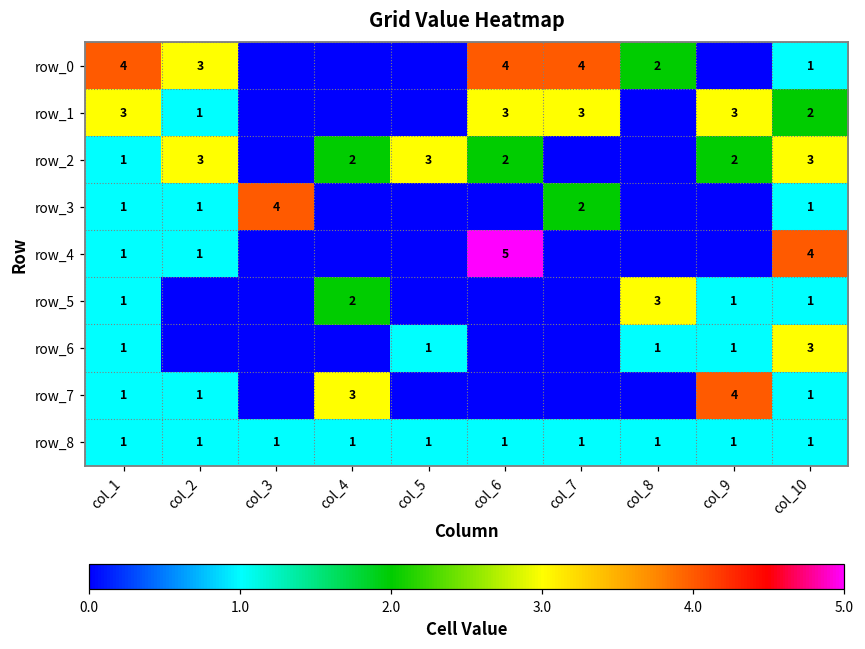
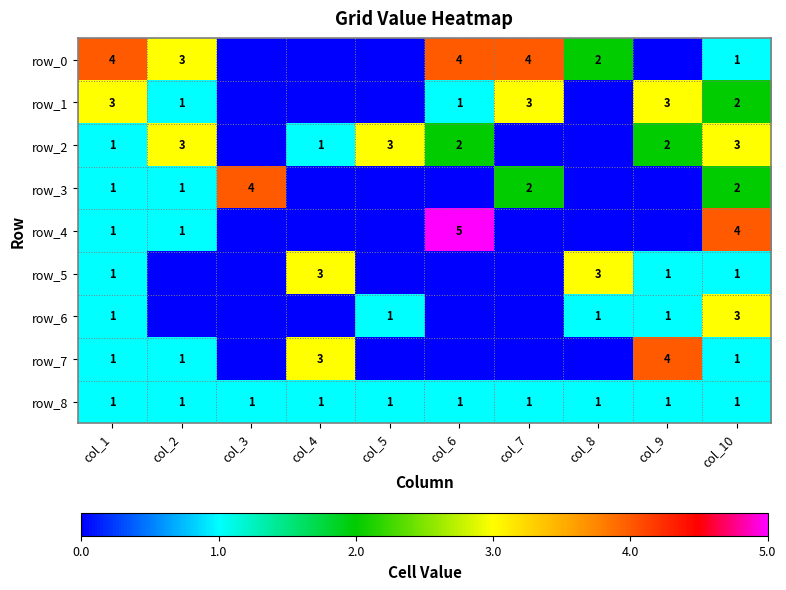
row_1, col_6: 3 -> 1
row_2, col_4: 2 -> 1
row_3, col_10: 1 -> 2
row_5, col_4: 2 -> 3
